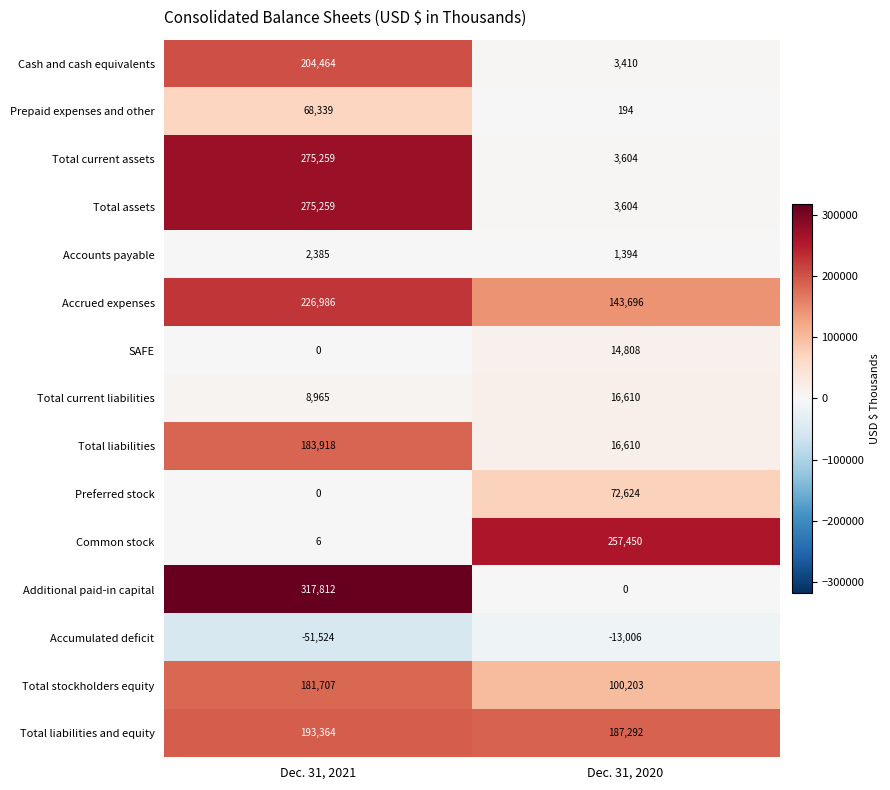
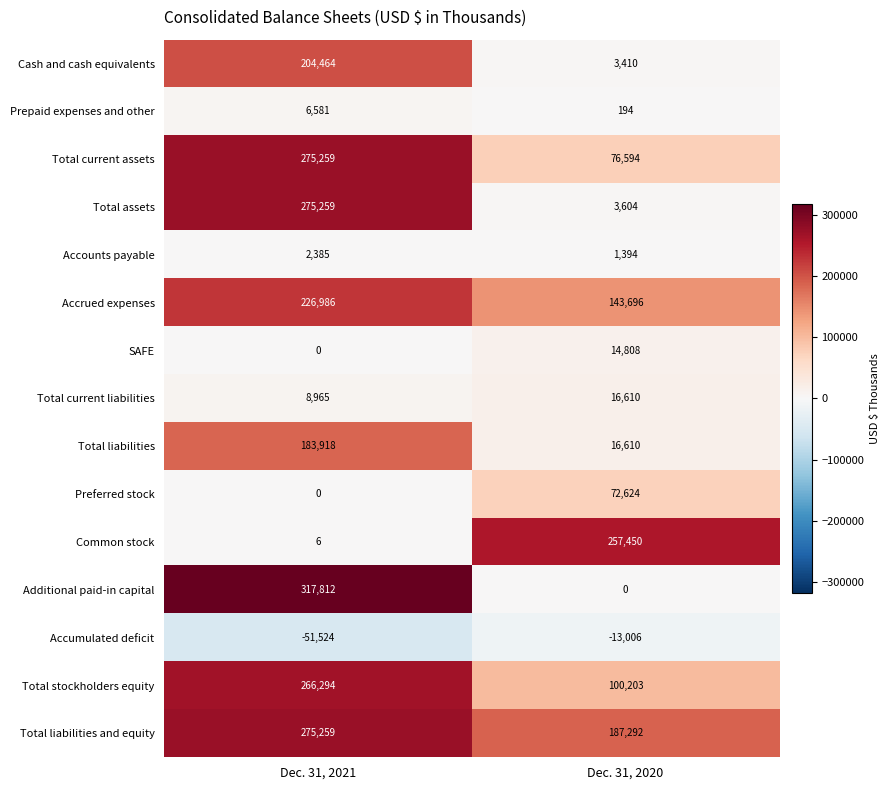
Prepaid expenses and other, Dec. 31, 2021: 68,339 -> 6,581
Total current assets, Dec. 31, 2020: 3,604 -> 76,594
Total stockholders equity, Dec. 31, 2021: 181,707 -> 266,294
Total liabilities and equity, Dec. 31, 2021: 193,364 -> 275,259
